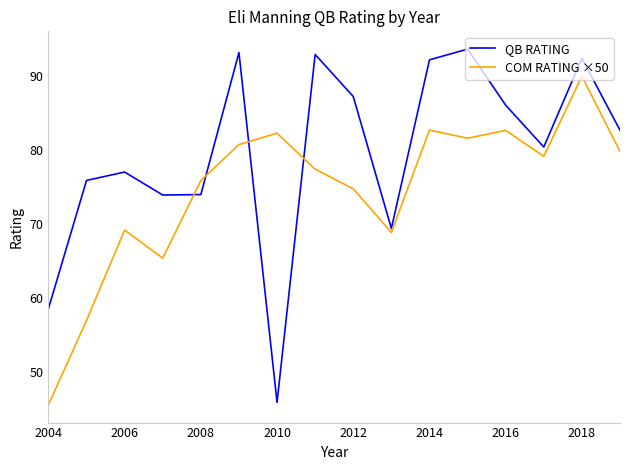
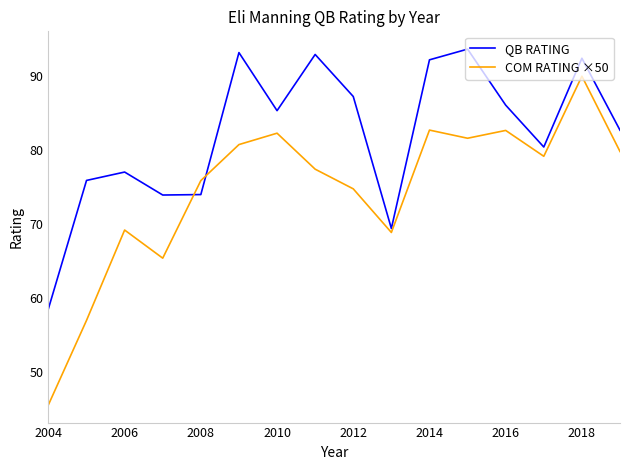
QB RATING, 2010: 46 -> 85
